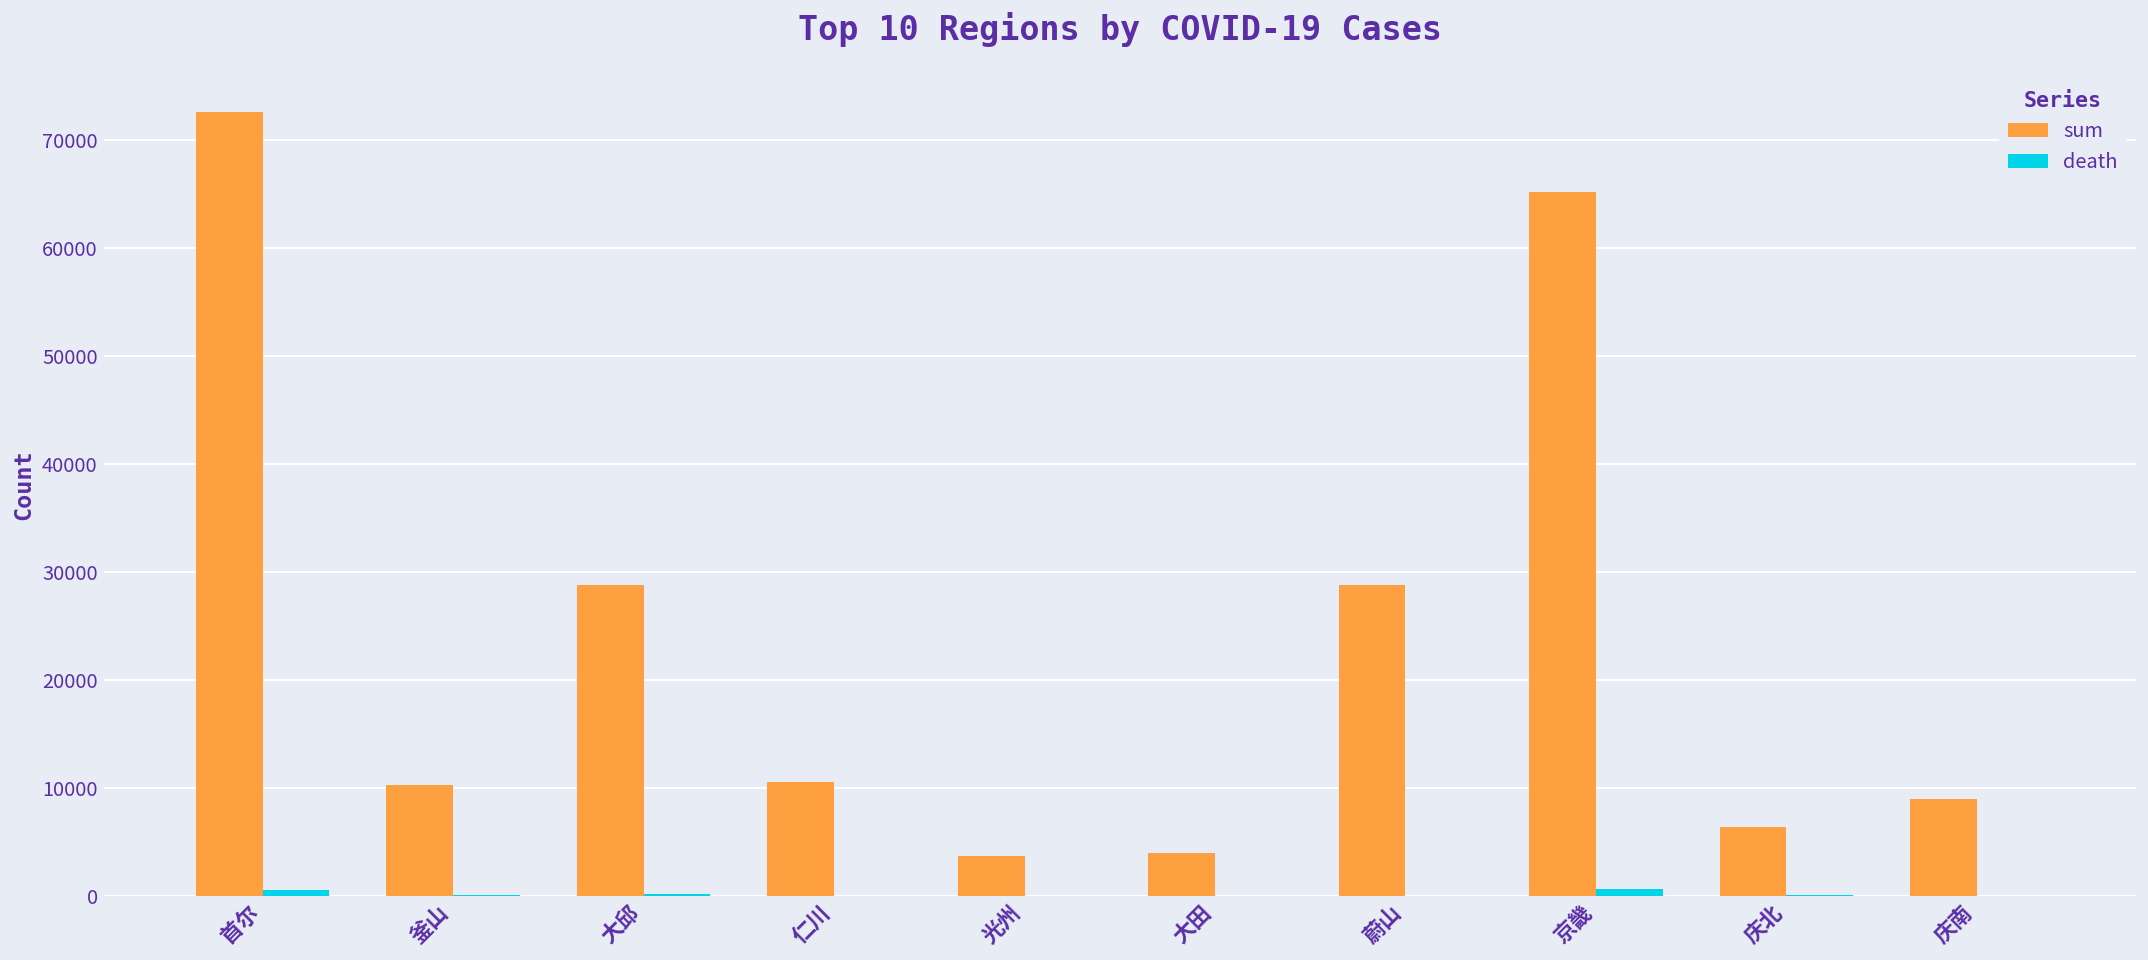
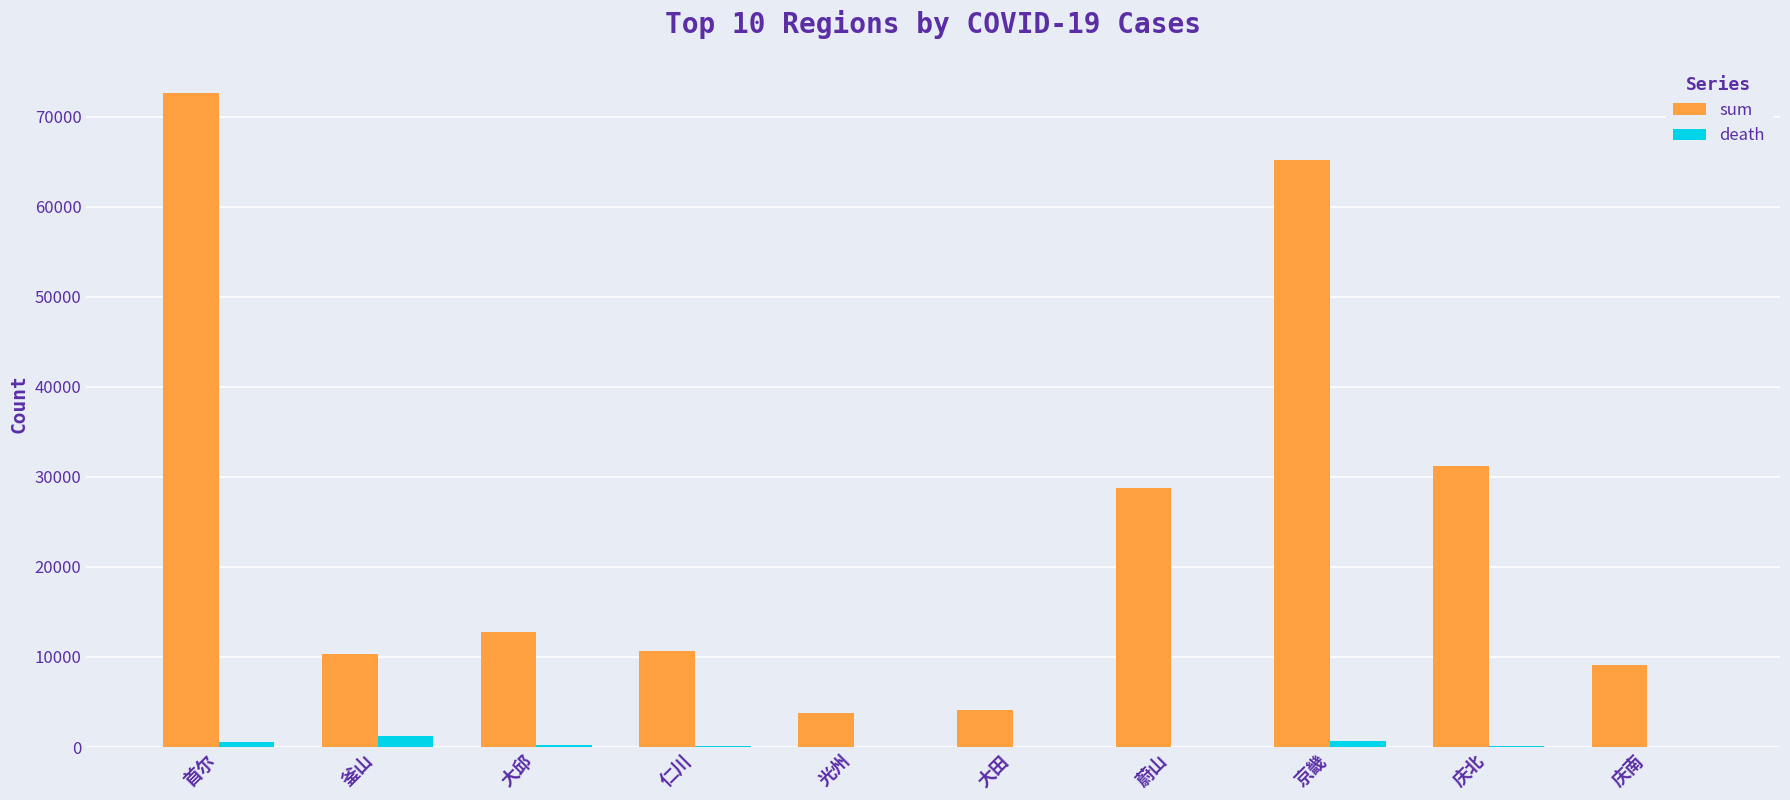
death, 釜山: 0 -> 1000
sum, 大邱: 29000 -> 13000
sum, 庆北: 6000 -> 31000
